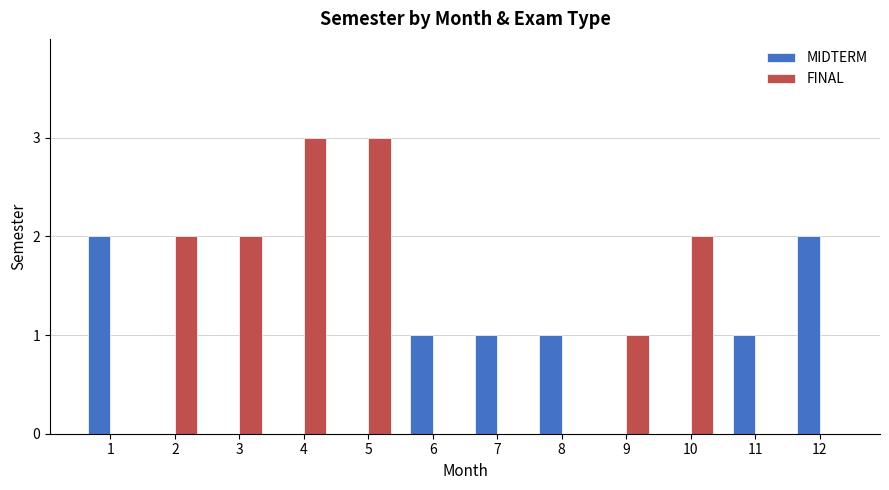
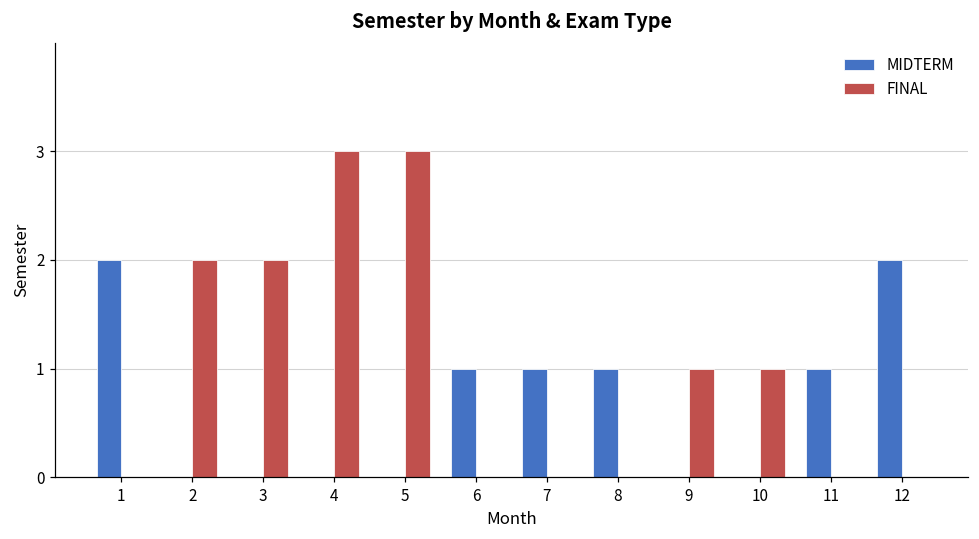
FINAL, 10: 2 -> 1
